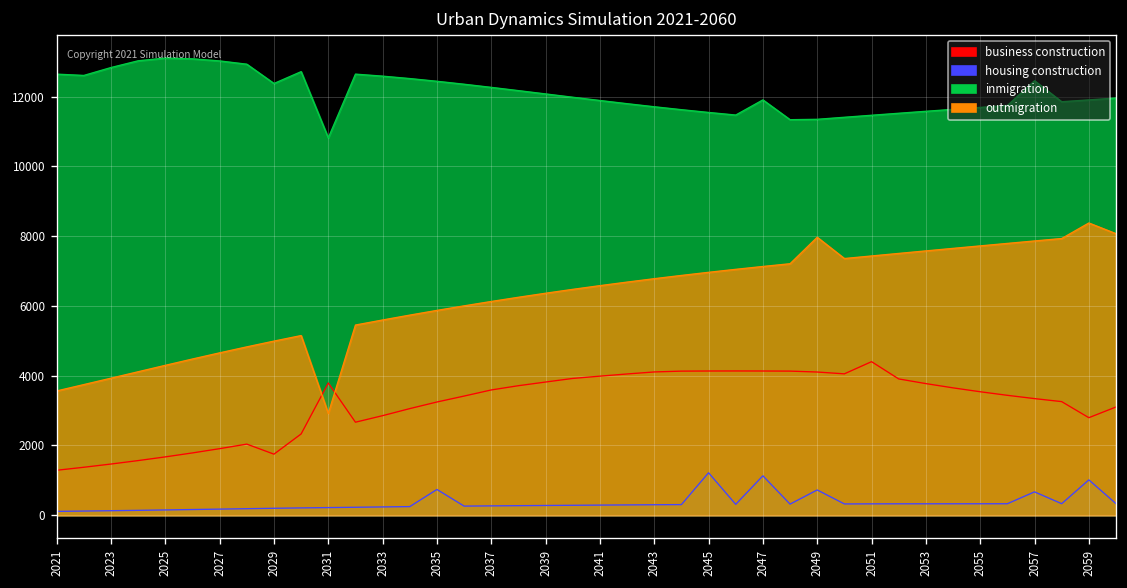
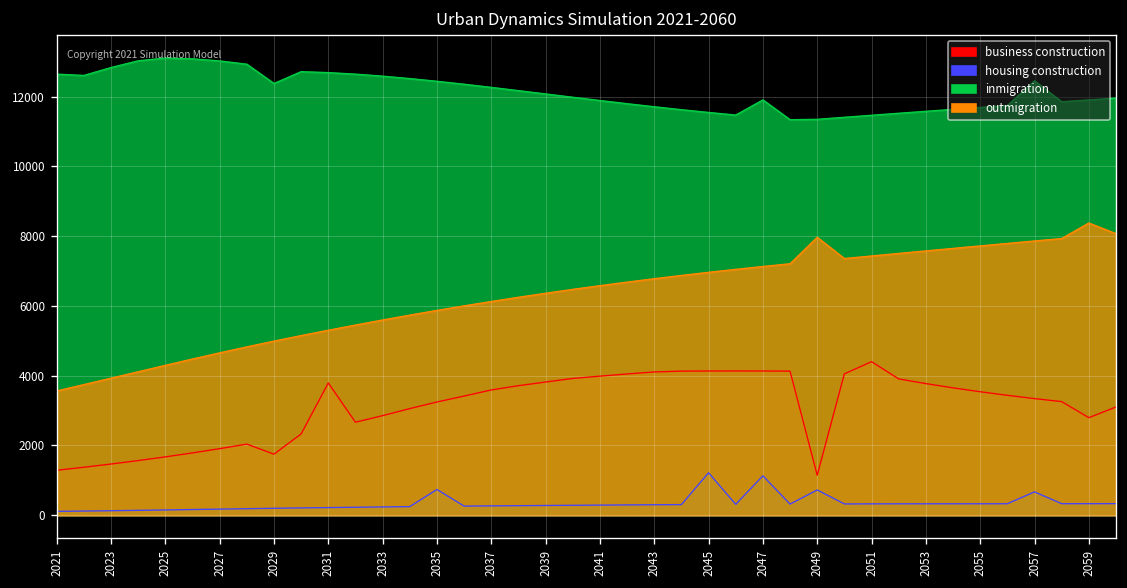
inmigration, 2031: 10800 -> 12700
outmigration, 2031: 2900 -> 5300
business construction, 2049: 4100 -> 1100
housing construction, 2059: 1000 -> 300
